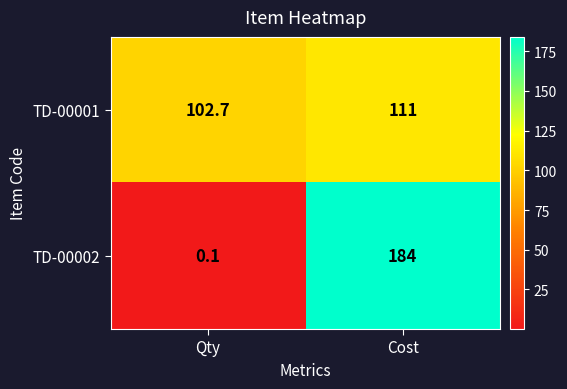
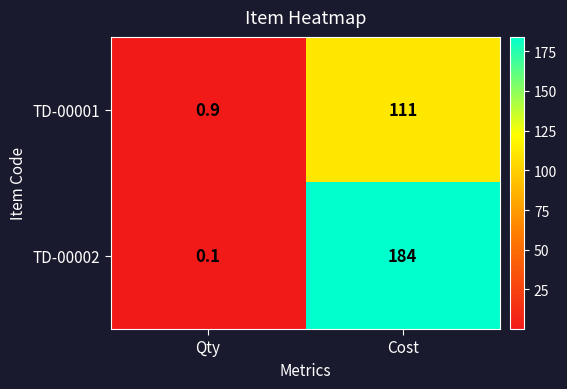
TD-00001, Qty: 102.7 -> 0.9
